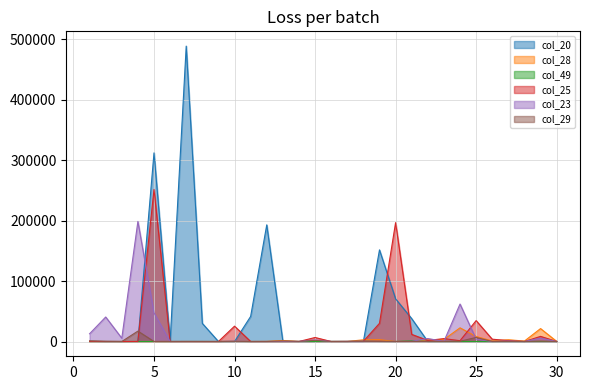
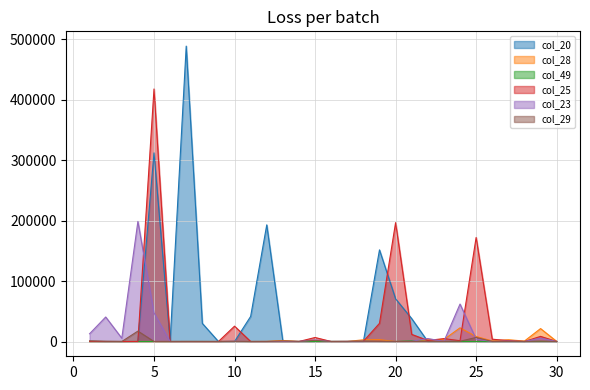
col_25, 5: 250000 -> 420000
col_25, 25: 30000 -> 170000
